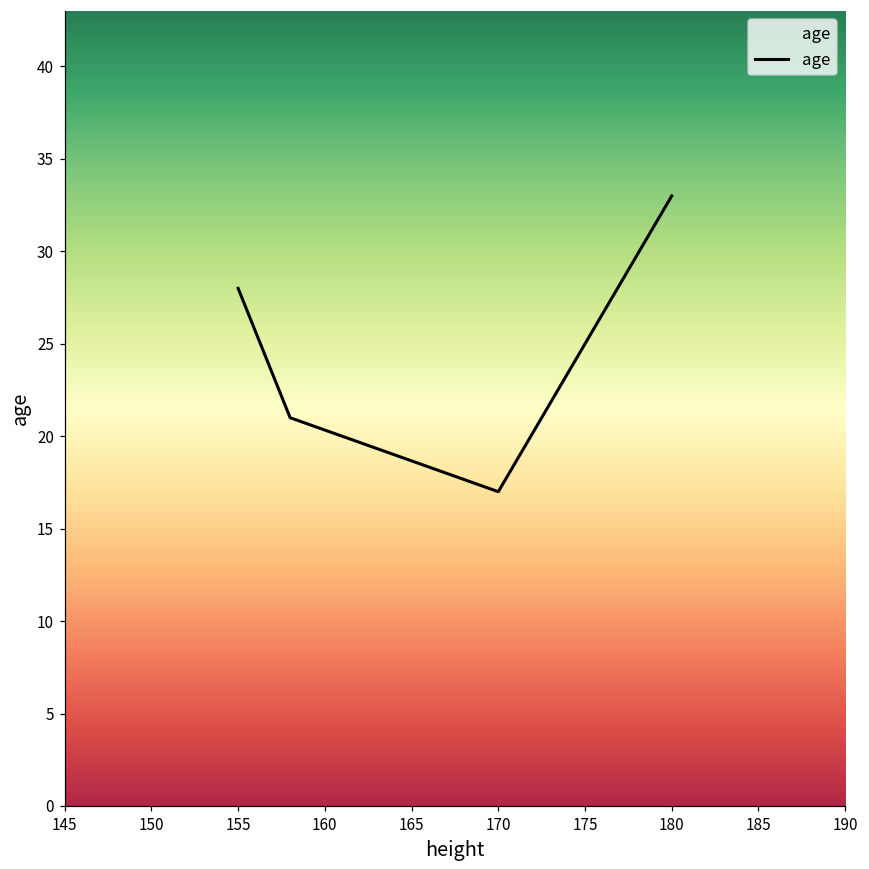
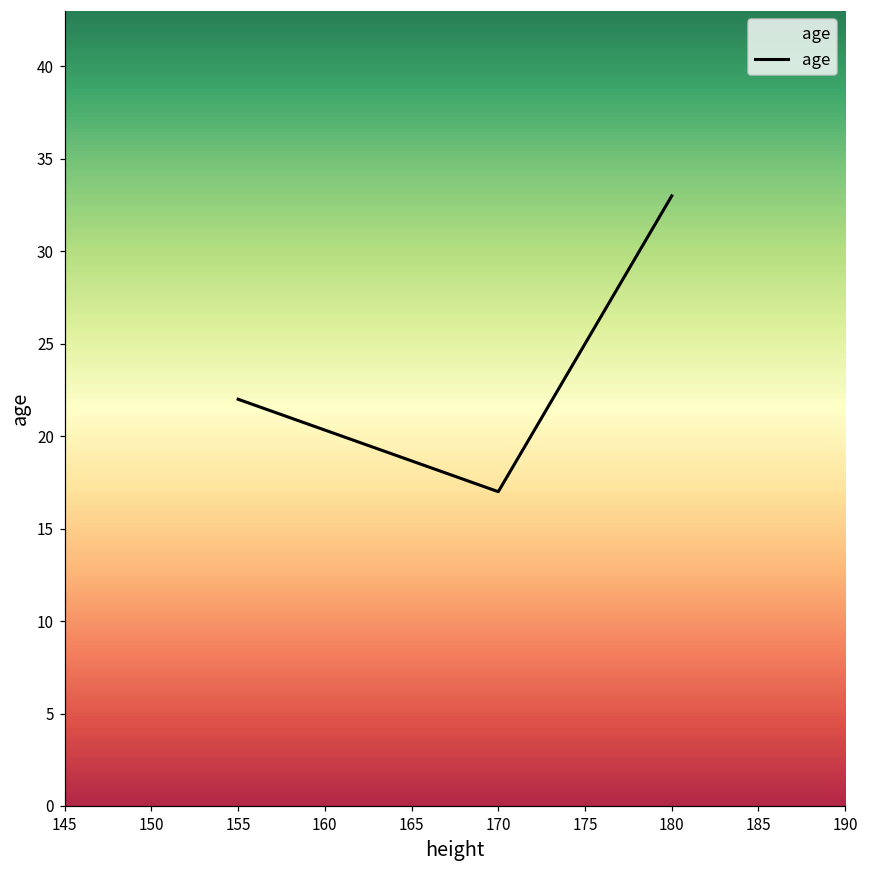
155: 28 -> 22
